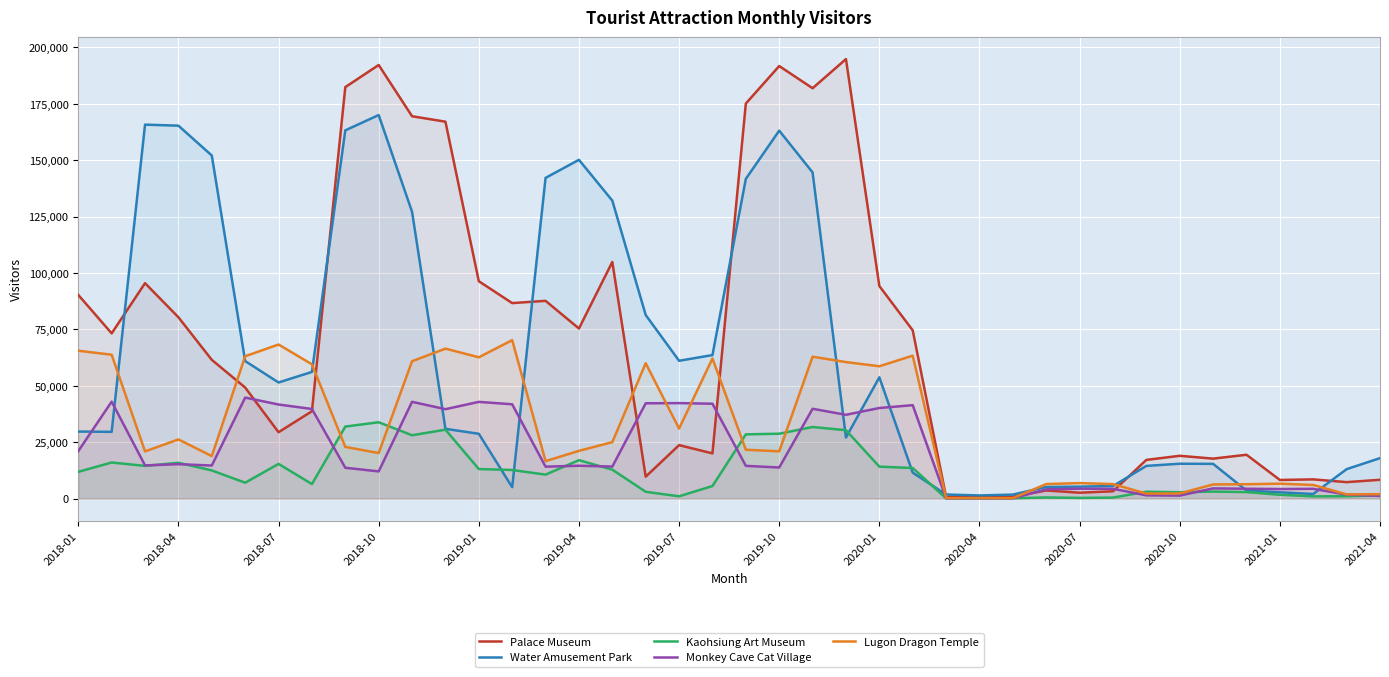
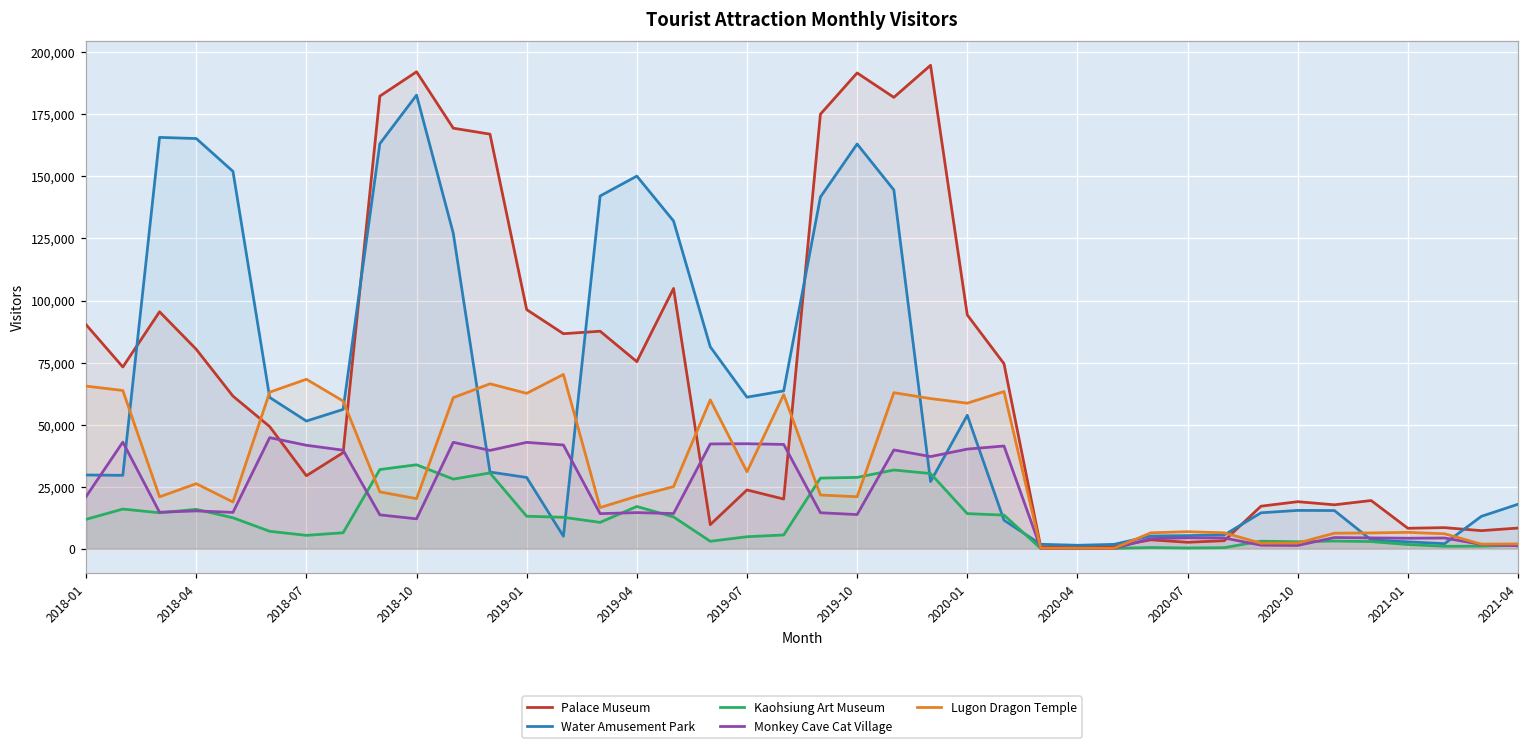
Kaohsiung Art Museum, 2018-07: 15,000 -> 5,000
Water Amusement Park, 2018-10: 170,000 -> 183,000
Kaohsiung Art Museum, 2019-07: 1,000 -> 5,000
